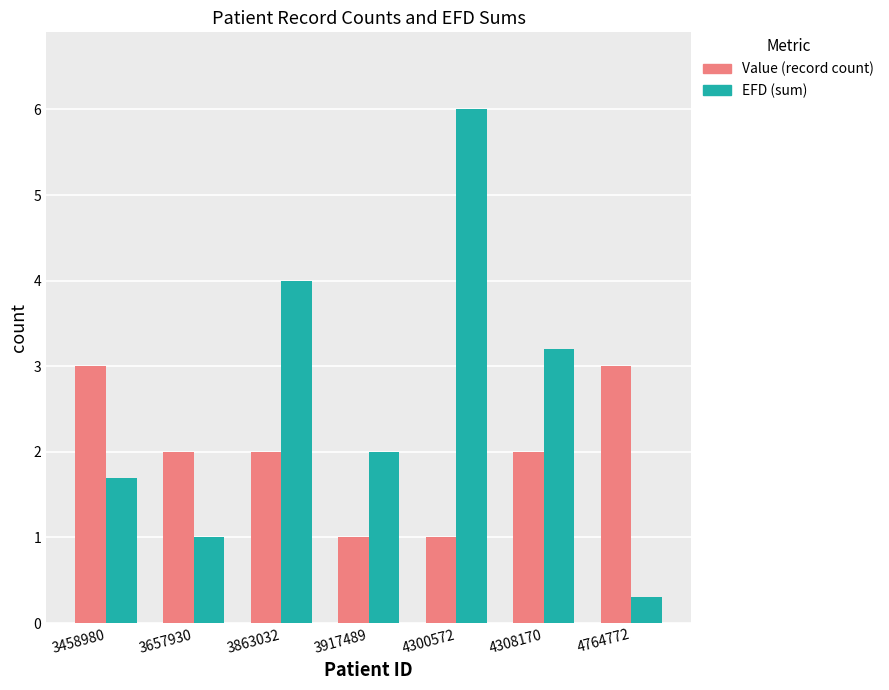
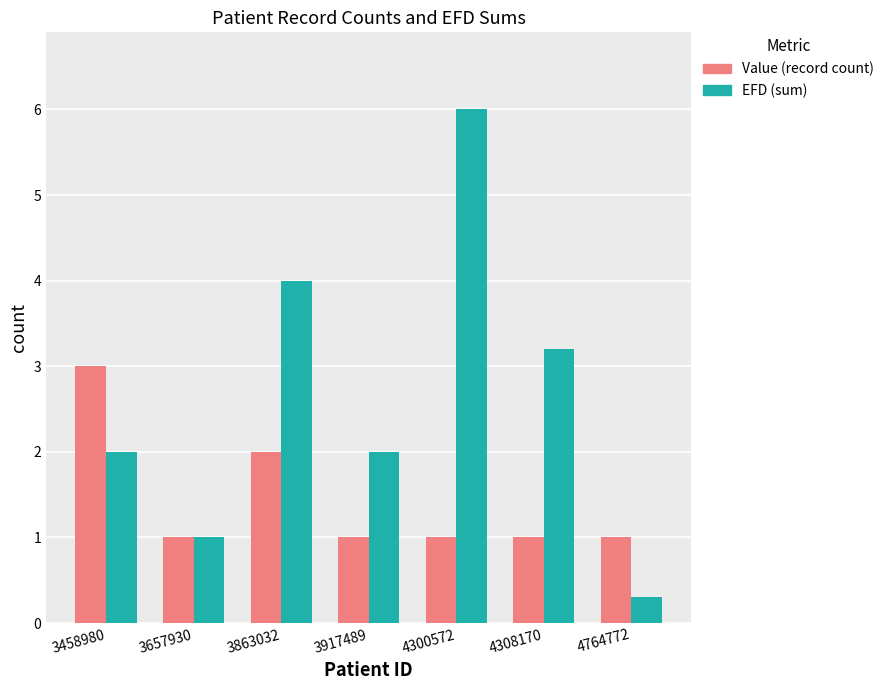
EFD (sum), 3458980: 1.7 -> 2.0
Value (record count), 3657930: 2 -> 1
Value (record count), 4308170: 2 -> 1
Value (record count), 4764772: 3 -> 1
